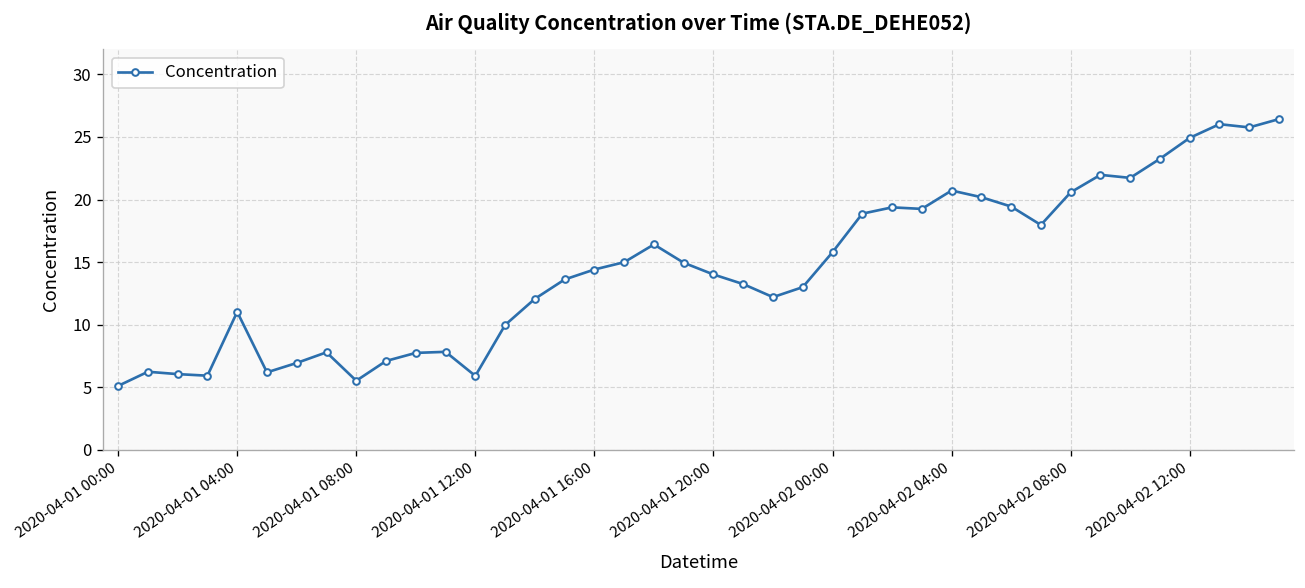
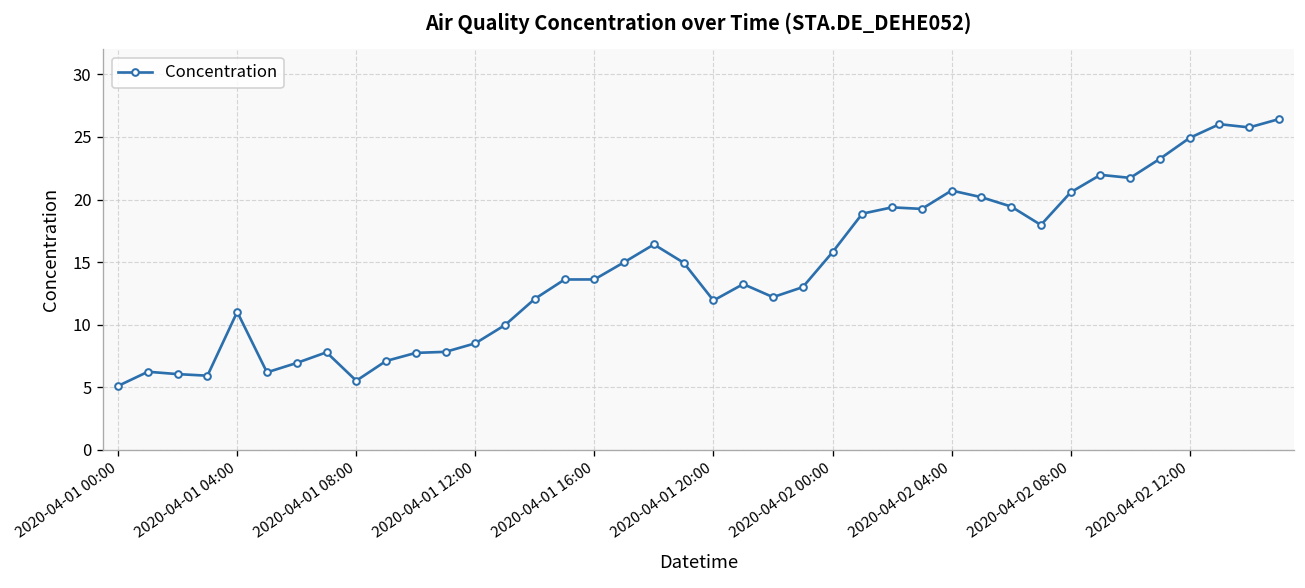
2020-04-01 12:00: 5.9 -> 8.5
2020-04-01 16:00: 14.4 -> 13.6
2020-04-01 20:00: 14.0 -> 11.9
